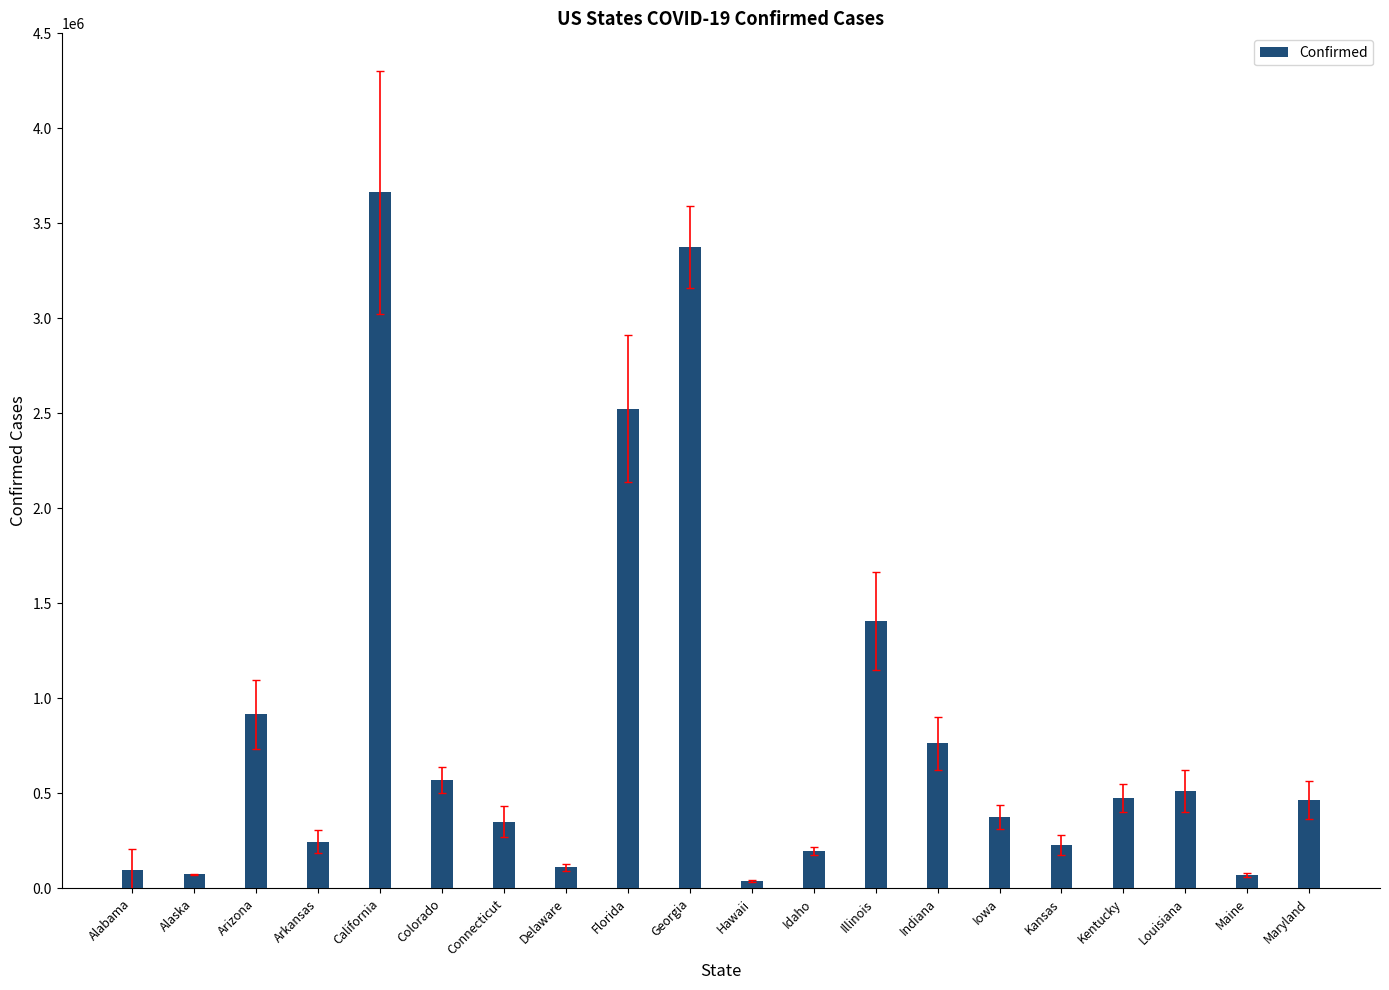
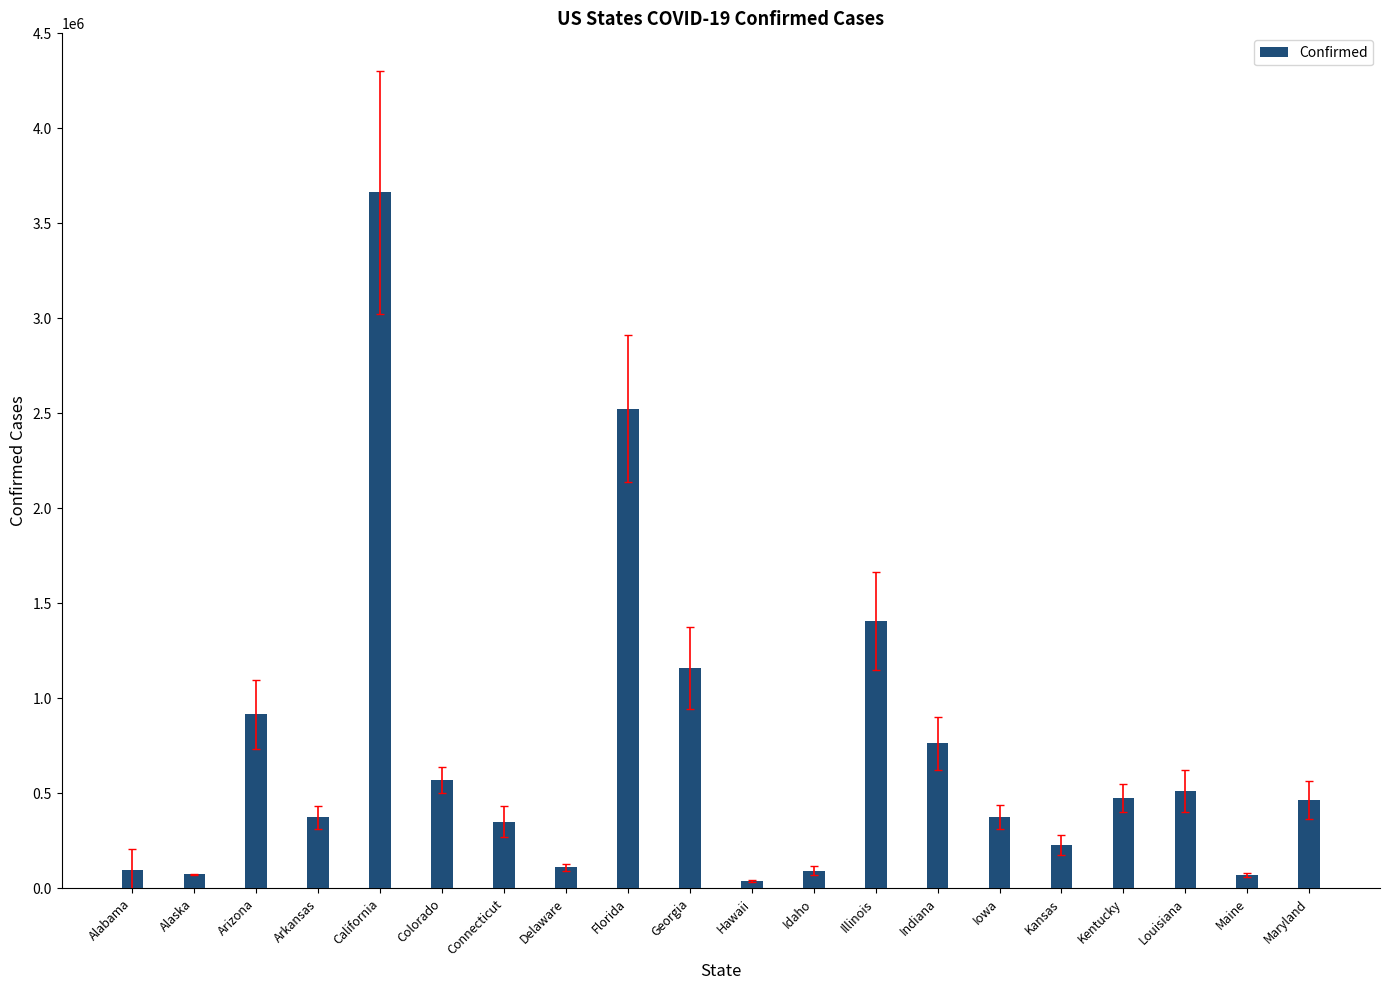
Confirmed, Arkansas: 240000 -> 380000
Confirmed, Georgia: 3380000 -> 1160000
Confirmed, Idaho: 200000 -> 90000
